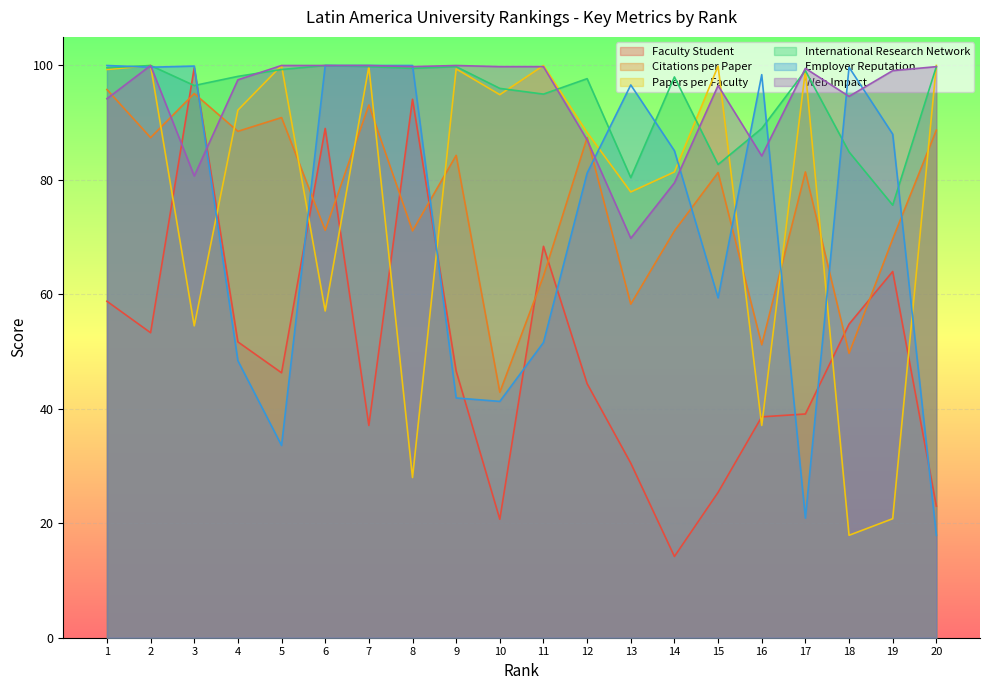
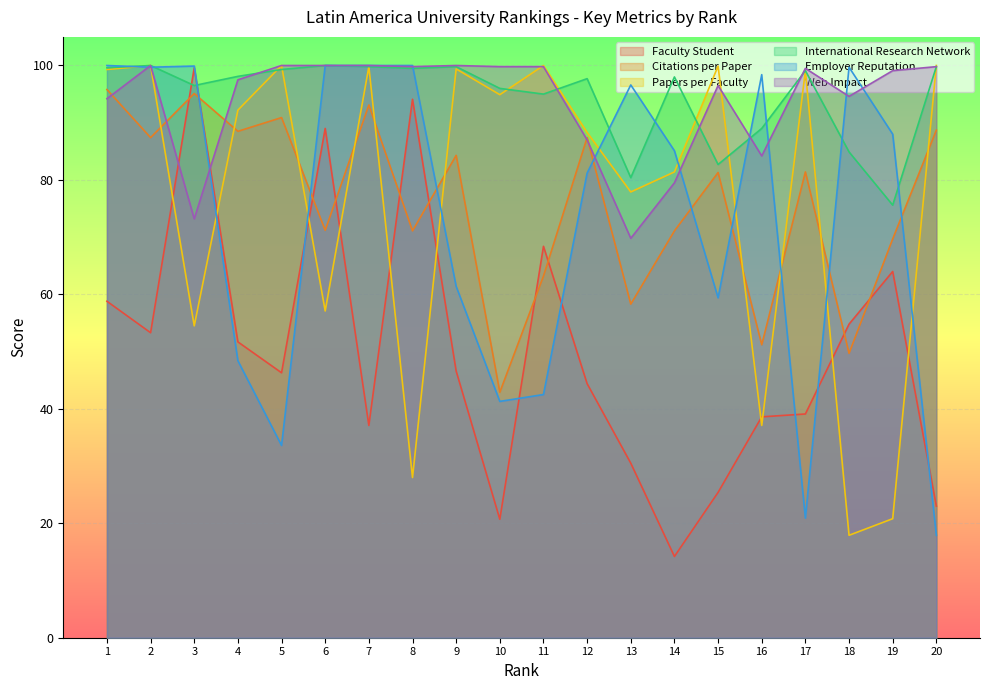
Web Impact, 3: 81 -> 73
Employer Reputation, 9: 42 -> 61
Employer Reputation, 11: 52 -> 43
